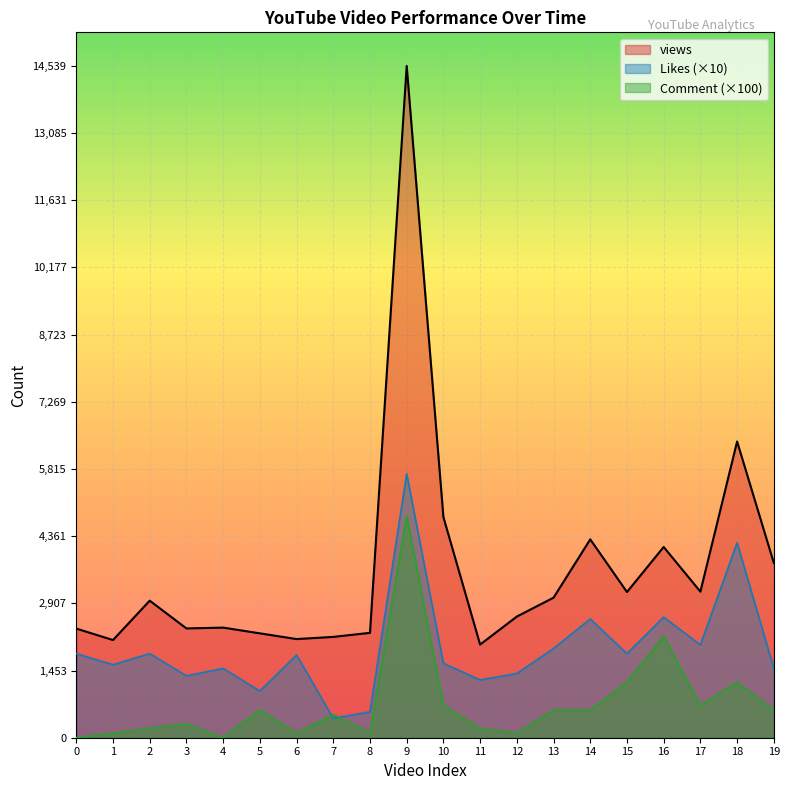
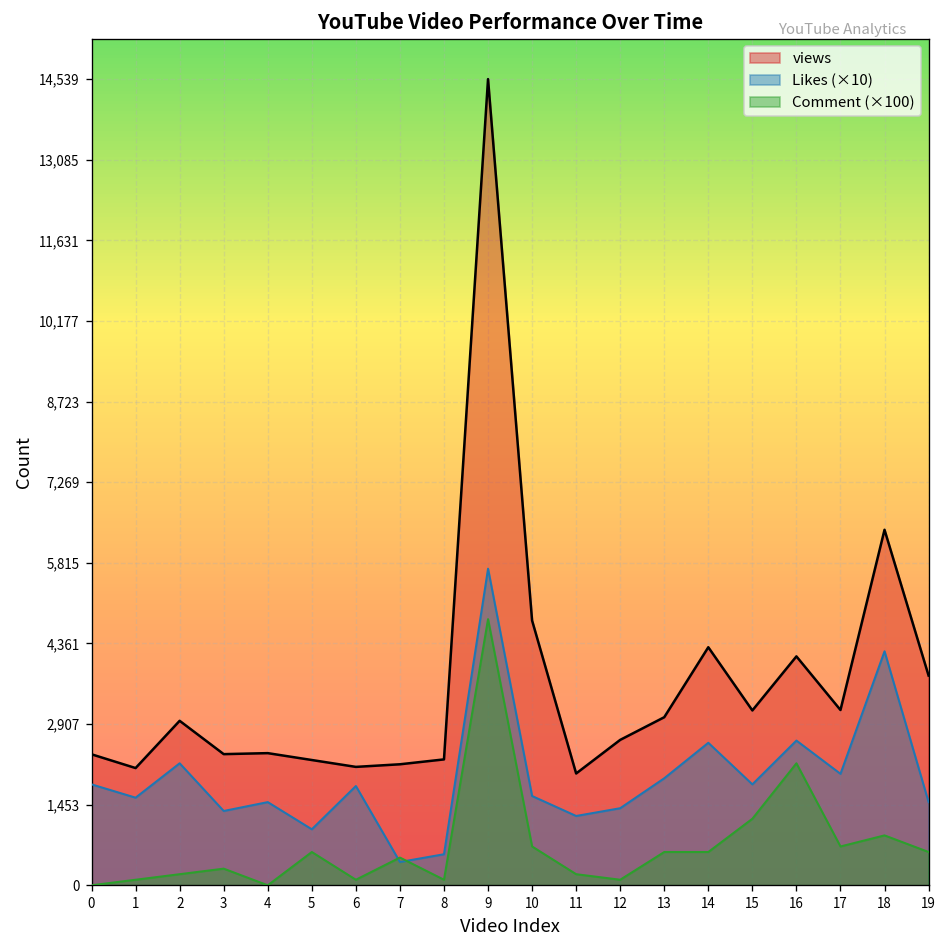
Likes (×10), 2: 1,800 -> 2,200
Comment (×100), 18: 1,200 -> 900
